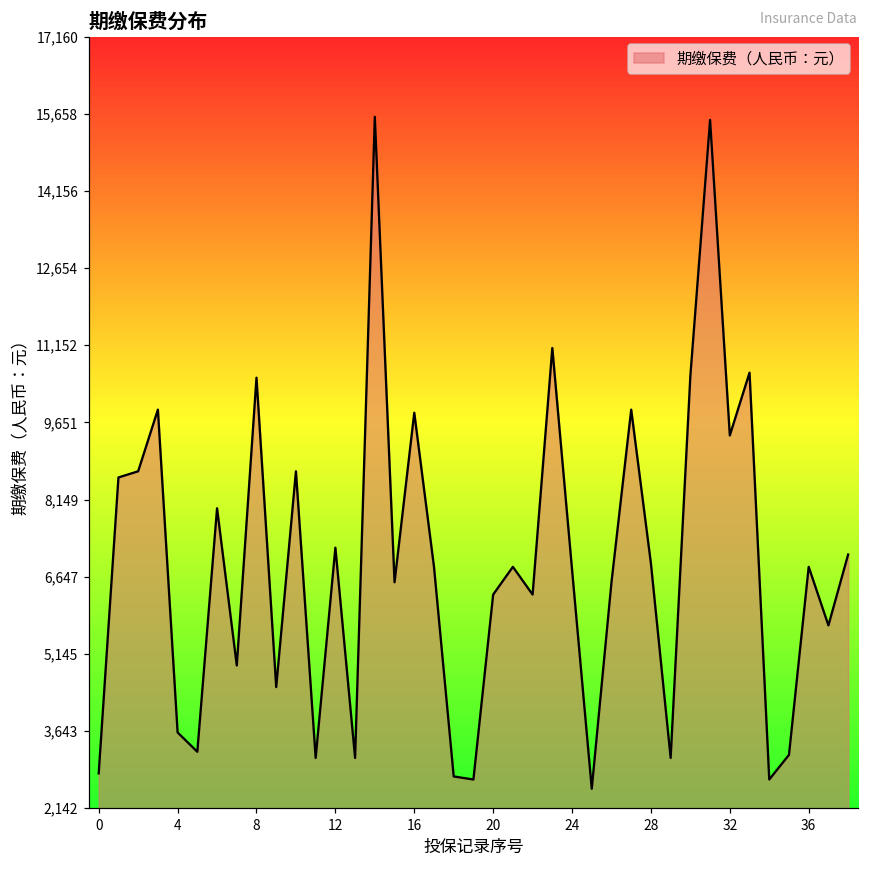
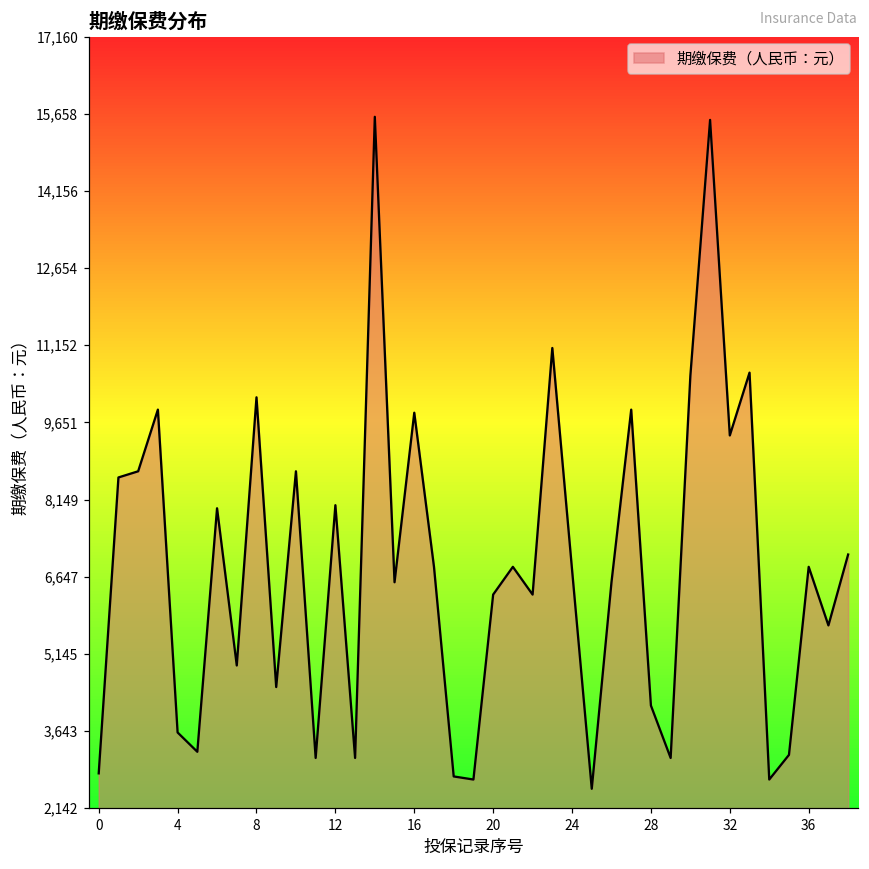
8: 10,500 -> 10,100
12: 7,200 -> 8,000
28: 6,900 -> 4,100
